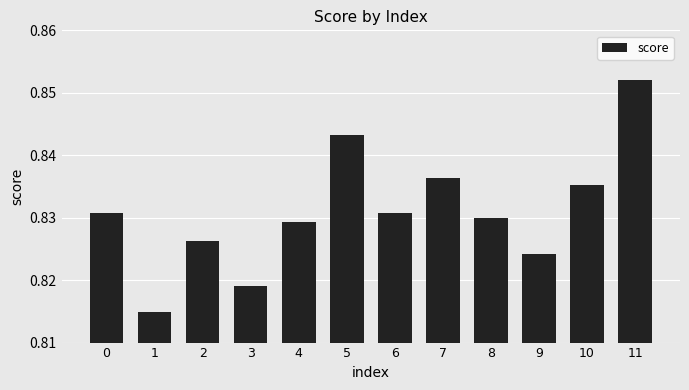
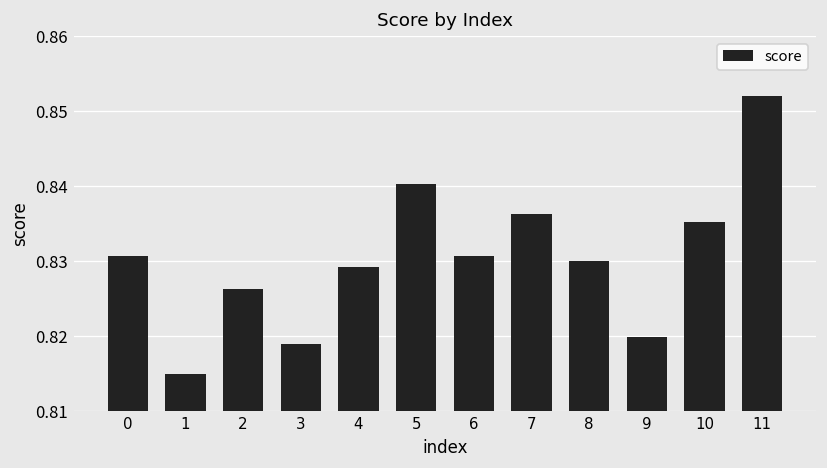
5: 0.843 -> 0.840
9: 0.824 -> 0.820
